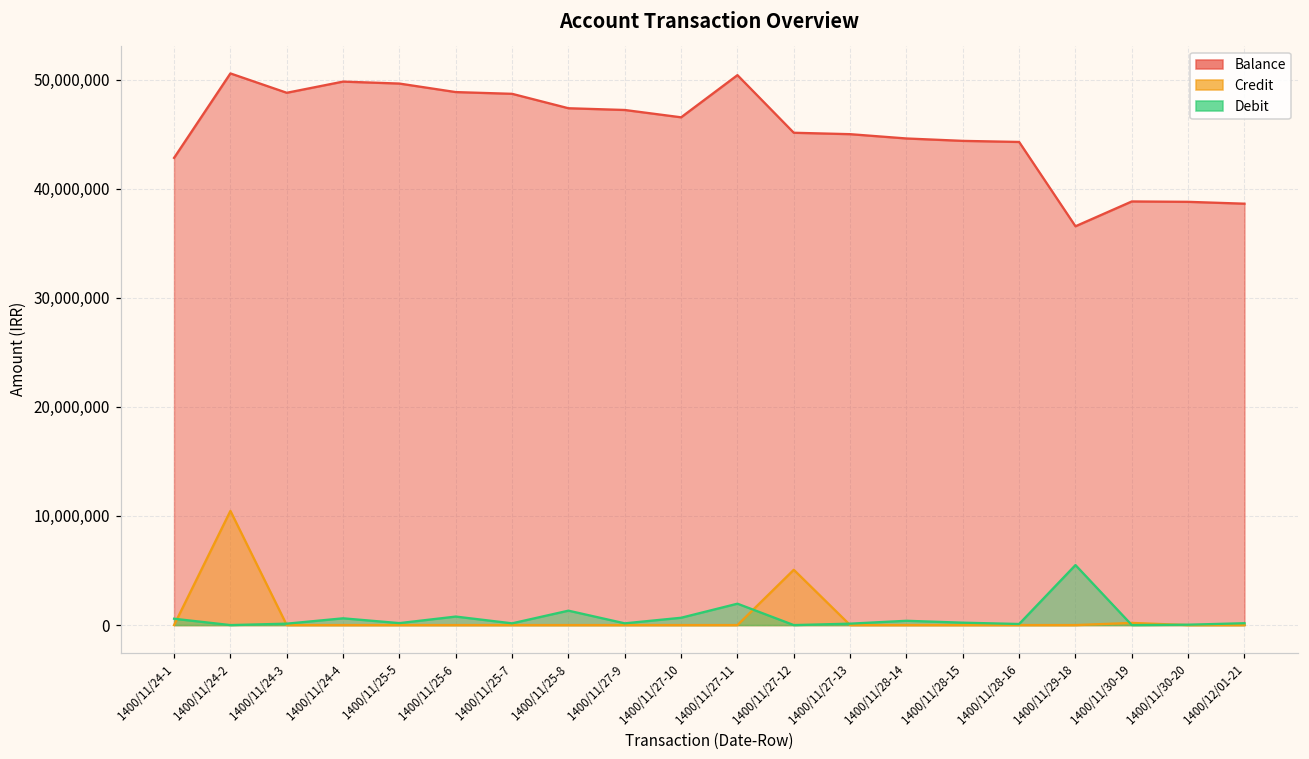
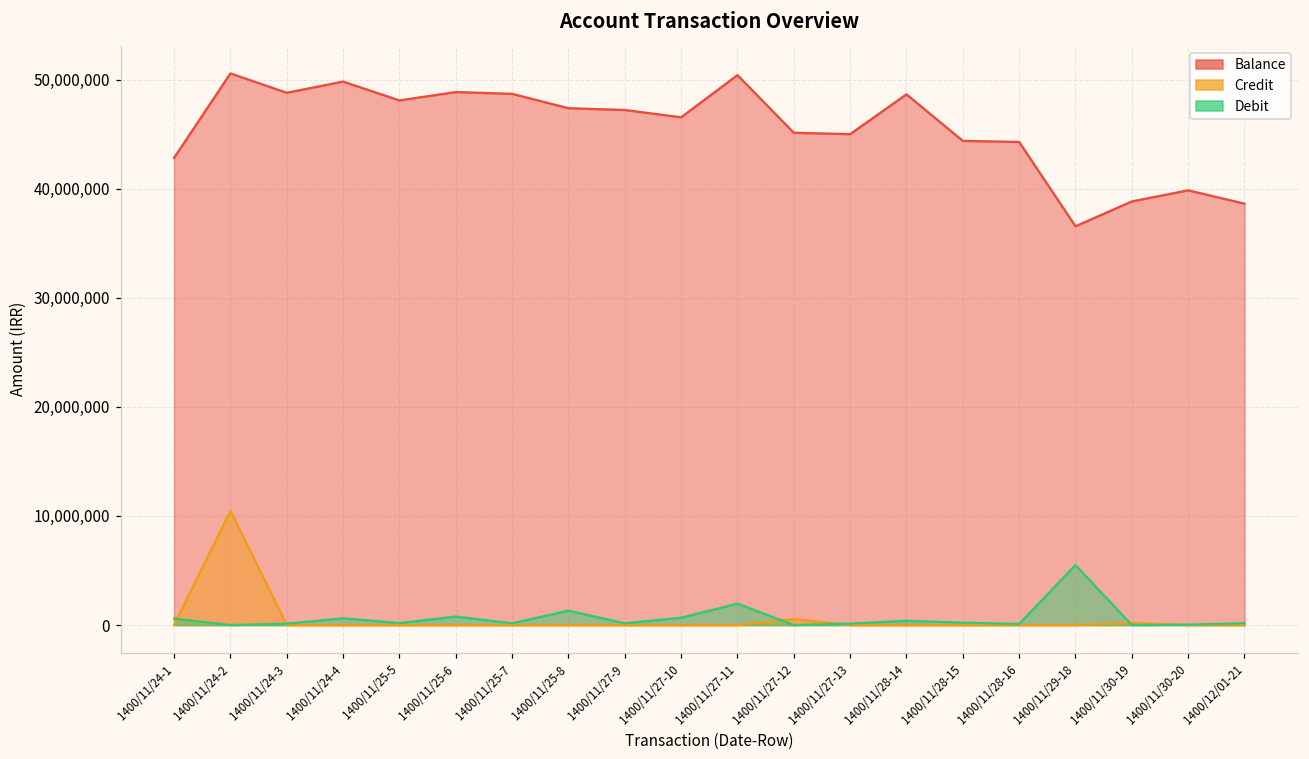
Balance, 1400/11/25-5: 50,000,000 -> 48,000,000
Credit, 1400/11/27-12: 5,000,000 -> 1,000,000
Balance, 1400/11/28-14: 45,000,000 -> 49,000,000
Balance, 1400/11/30-20: 39,000,000 -> 40,000,000
